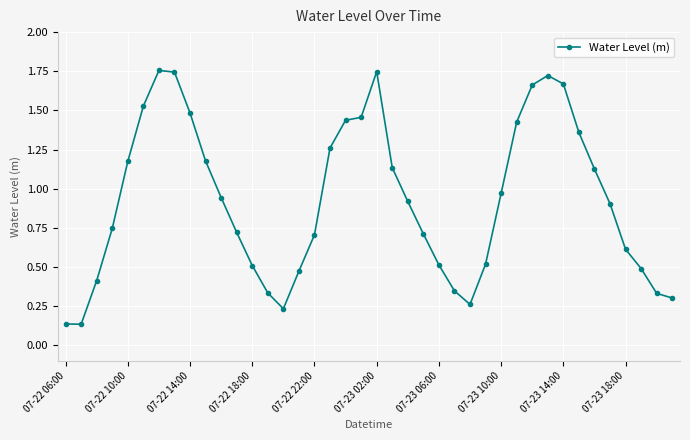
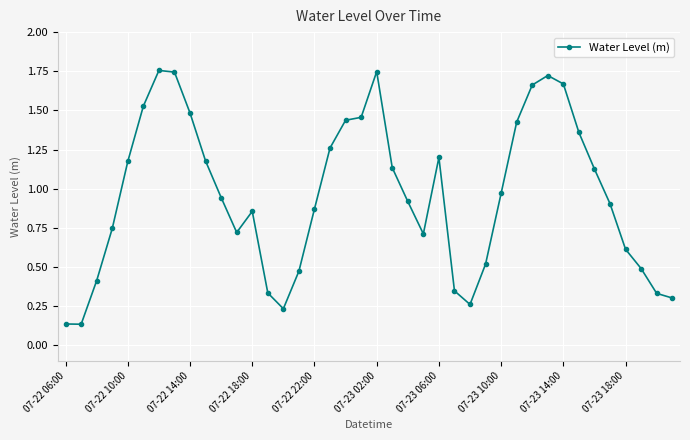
07-22 18:00: 0.51 -> 0.86
07-22 22:00: 0.71 -> 0.87
07-23 06:00: 0.51 -> 1.20
